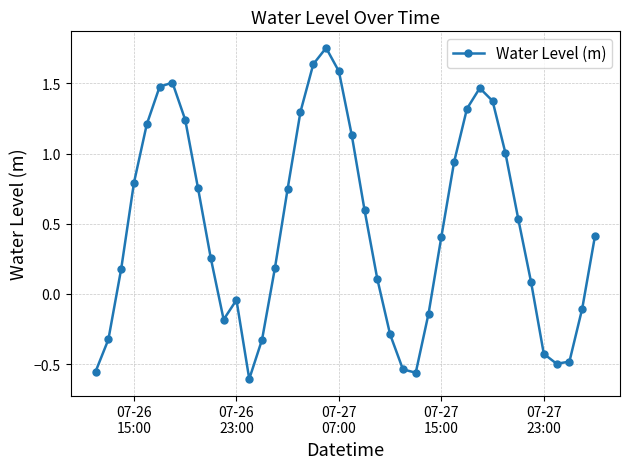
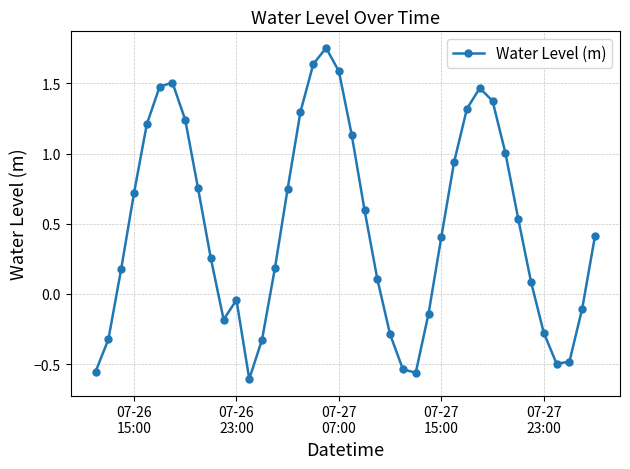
07-26 15:00: 0.79 -> 0.72
07-27 23:00: -0.43 -> -0.28
